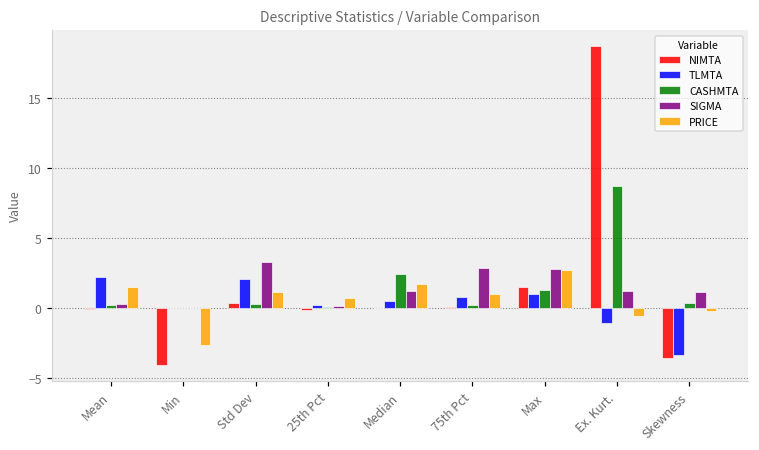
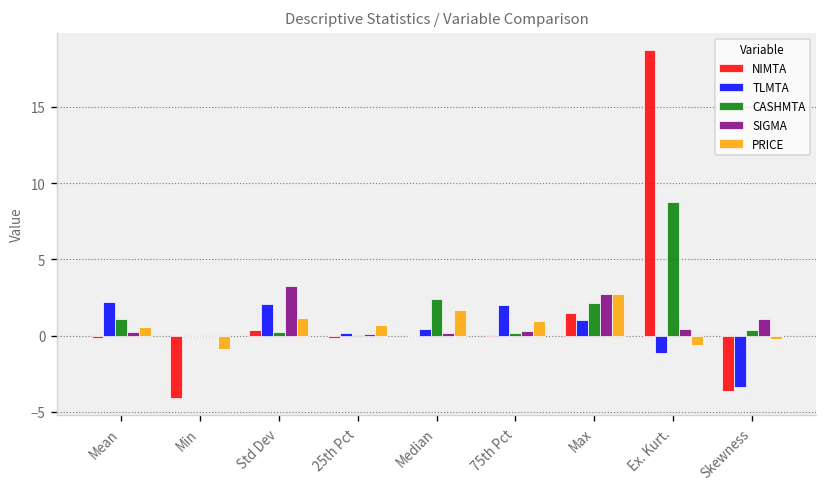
CASHMTA, Mean: 0.2 -> 1.1
PRICE, Mean: 1.5 -> 0.6
PRICE, Min: -2.7 -> -0.9
SIGMA, Median: 1.2 -> 0.2
TLMTA, 75th Pct: 0.8 -> 2.0
SIGMA, 75th Pct: 2.8 -> 0.3
CASHMTA, Max: 1.3 -> 2.2
SIGMA, Ex. Kurt.: 1.2 -> 0.4
